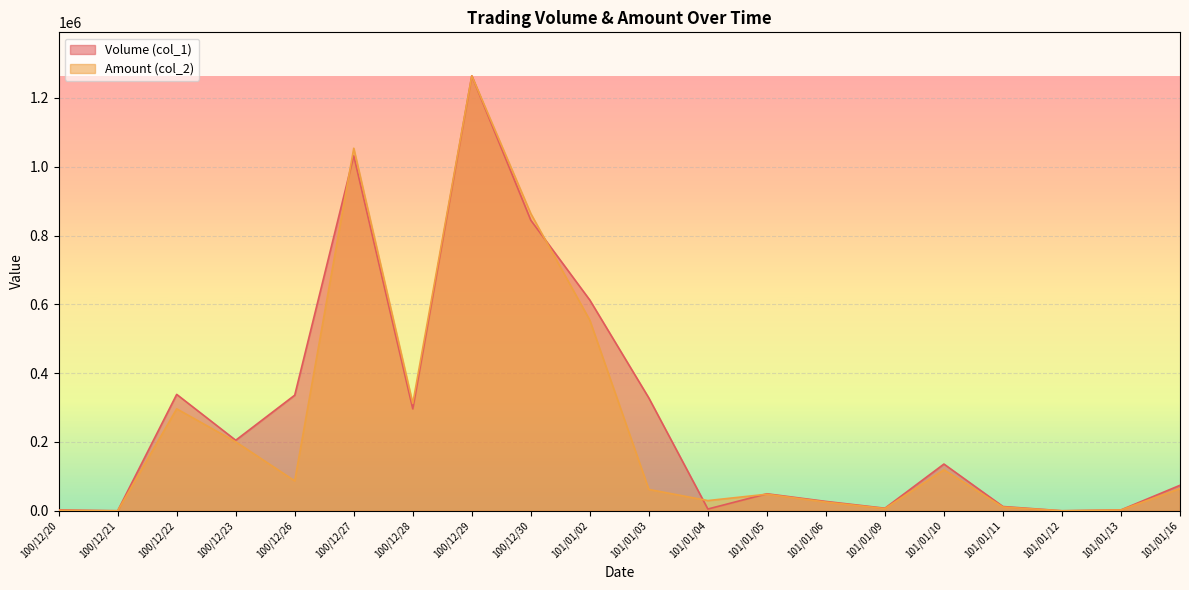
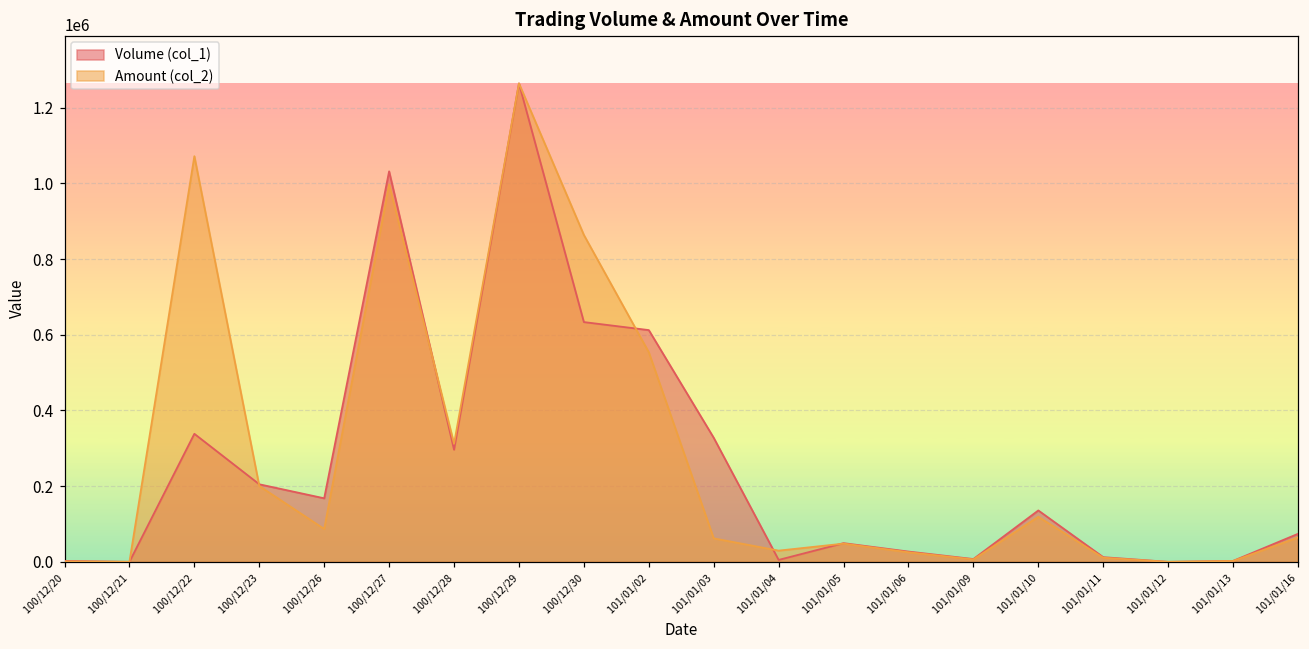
Amount (col_2), 100/12/22: 300000 -> 1070000
Volume (col_1), 100/12/26: 340000 -> 170000
Amount (col_2), 100/12/27: 1050000 -> 1000000
Volume (col_1), 100/12/30: 840000 -> 630000
